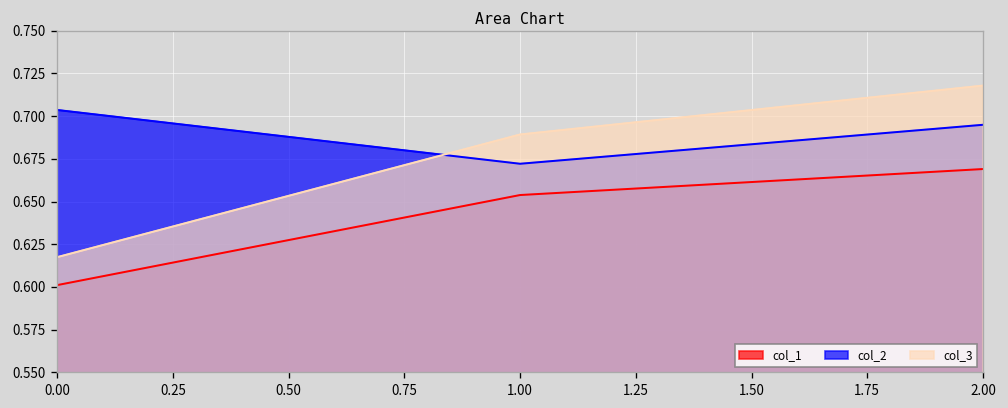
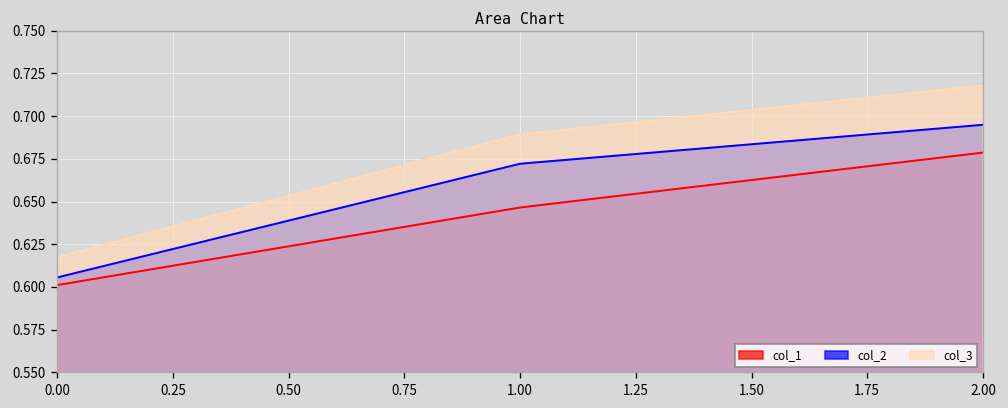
col_2, 0.00: 0.704 -> 0.606
col_1, 1.00: 0.654 -> 0.646
col_1, 2.00: 0.669 -> 0.679
